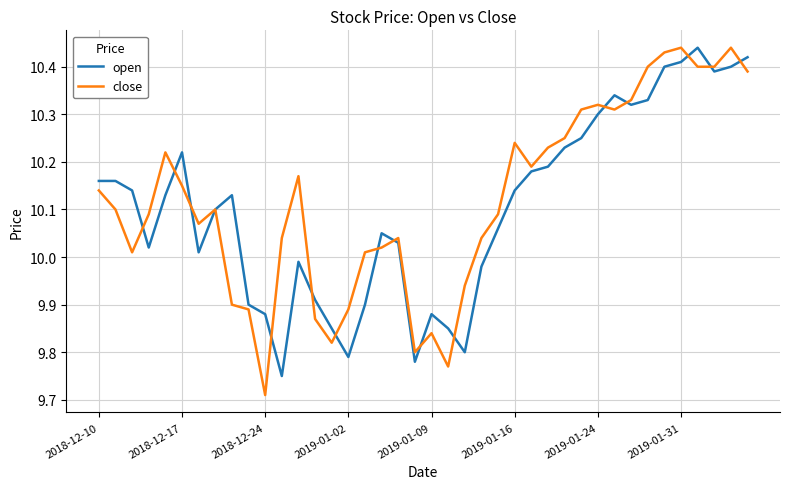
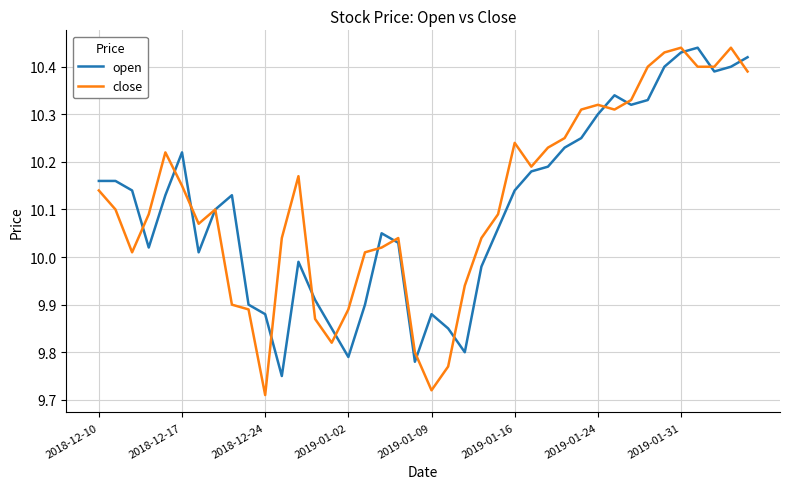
close, 2019-01-09: 9.84 -> 9.72
open, 2019-01-31: 10.41 -> 10.43
